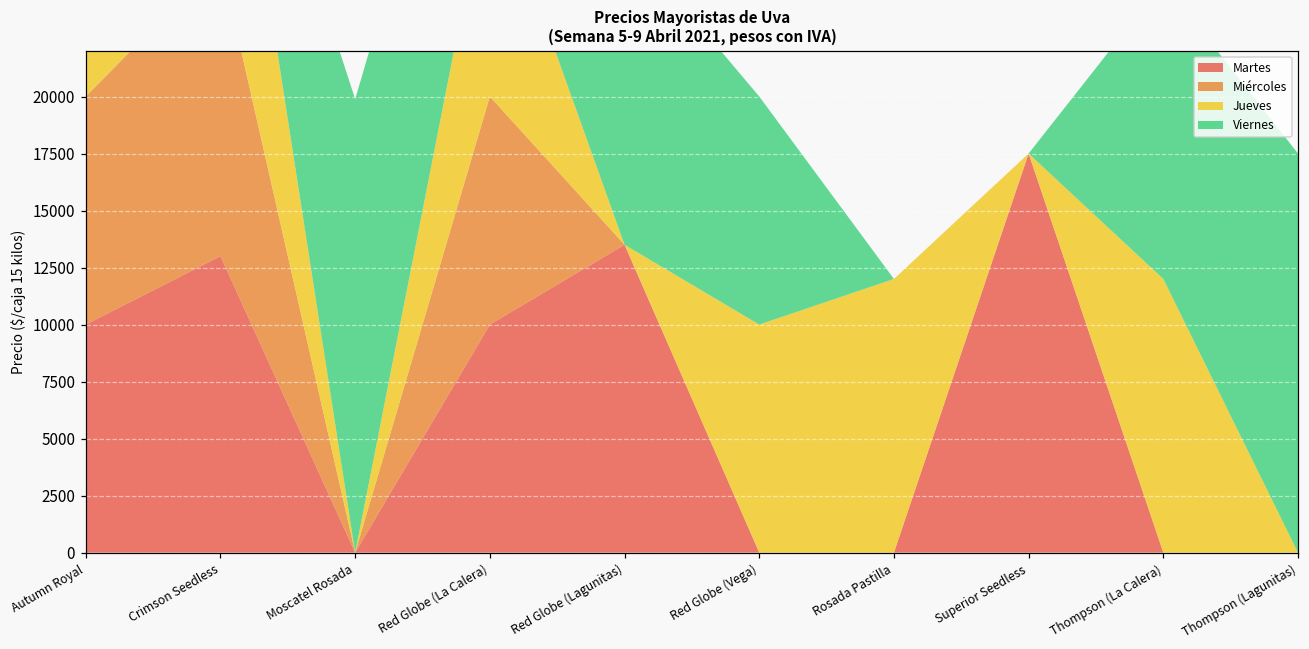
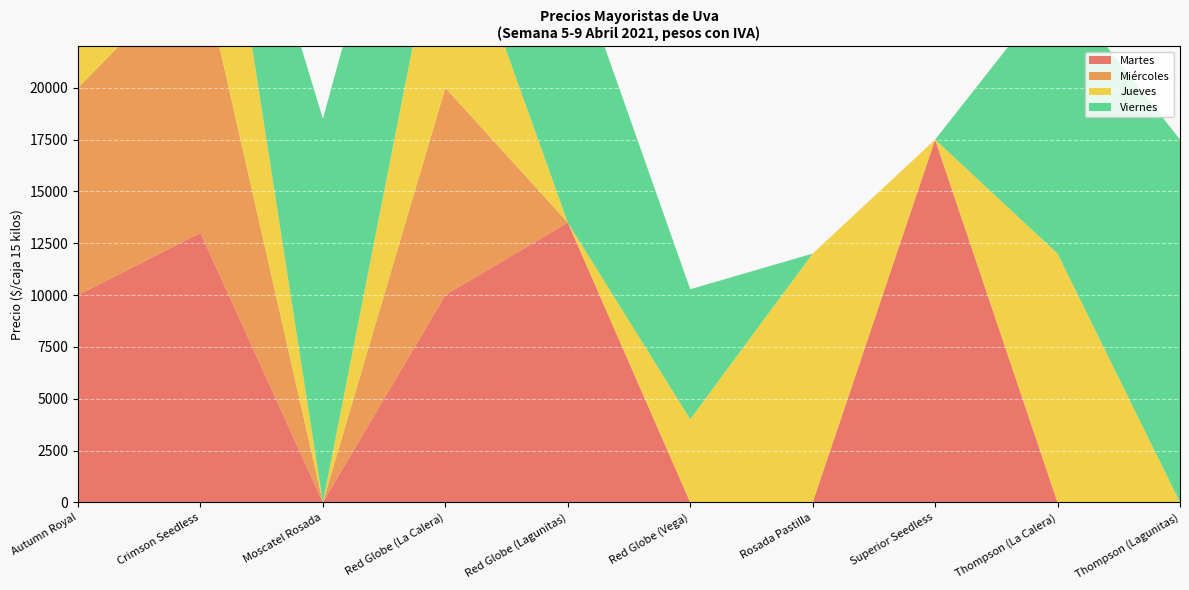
Viernes, Moscatel Rosada: 19900 -> 18500
Jueves, Red Globe (Vega): 10000 -> 4000
Viernes, Red Globe (Vega): 10000 -> 6300
